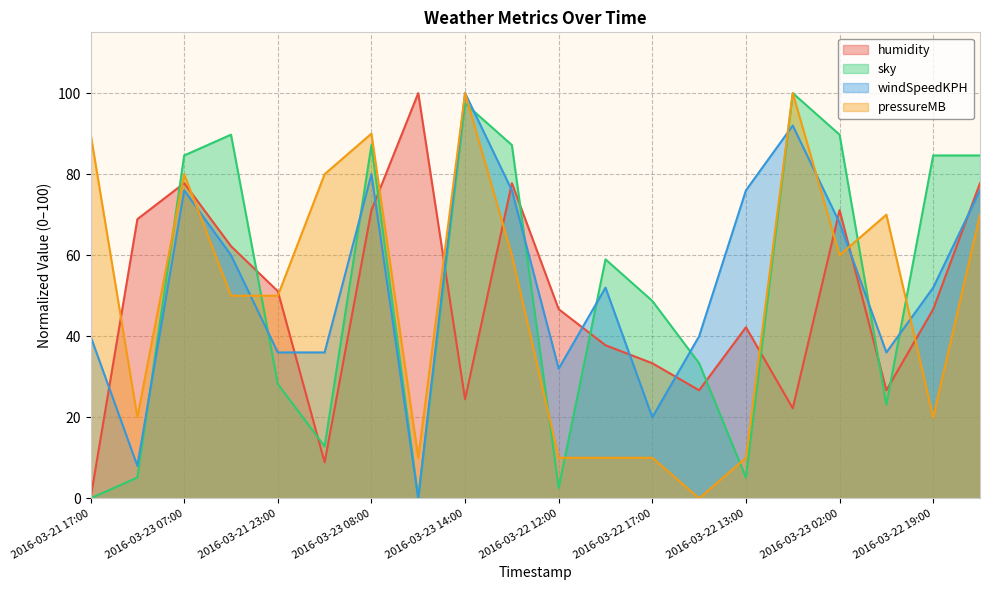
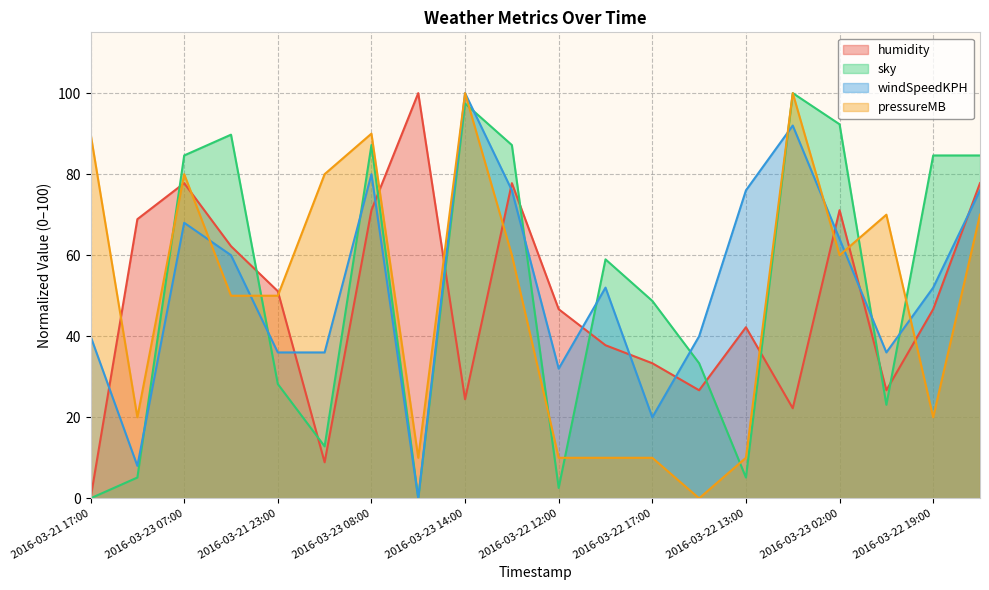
windSpeedKPH, 2016-03-23 07:00: 76 -> 68
sky, 2016-03-23 02:00: 90 -> 92
windSpeedKPH, 2016-03-23 02:00: 68 -> 64
